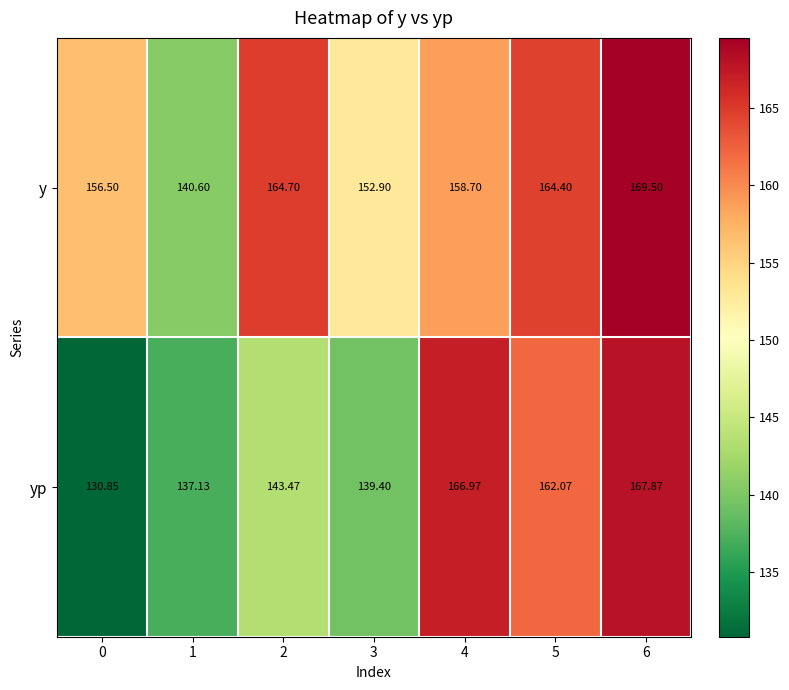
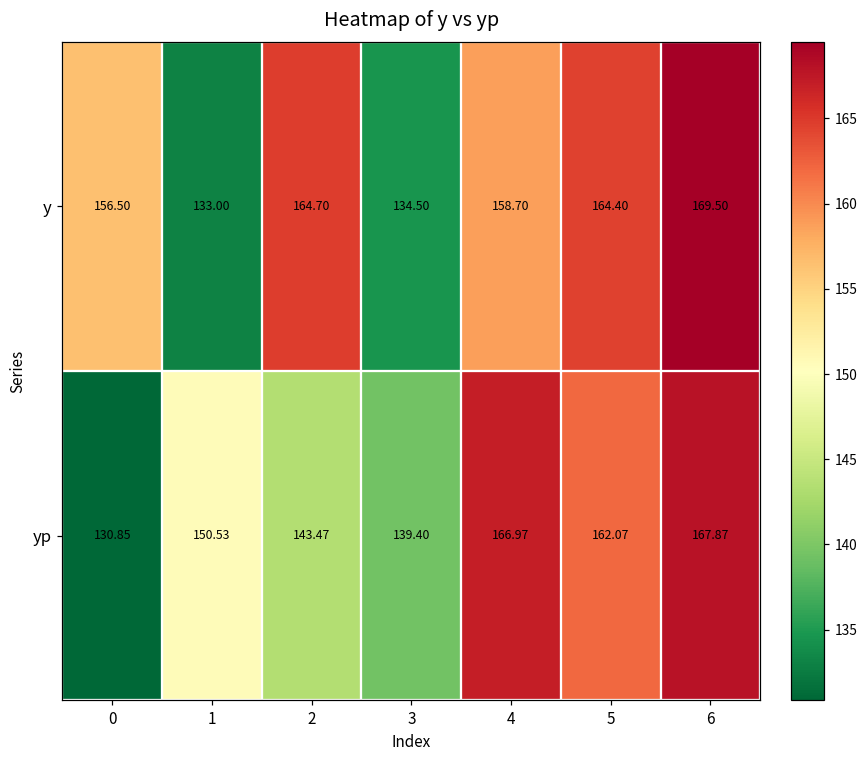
y, 1: 140.60 -> 133.00
y, 3: 152.90 -> 134.50
yp, 1: 137.13 -> 150.53
